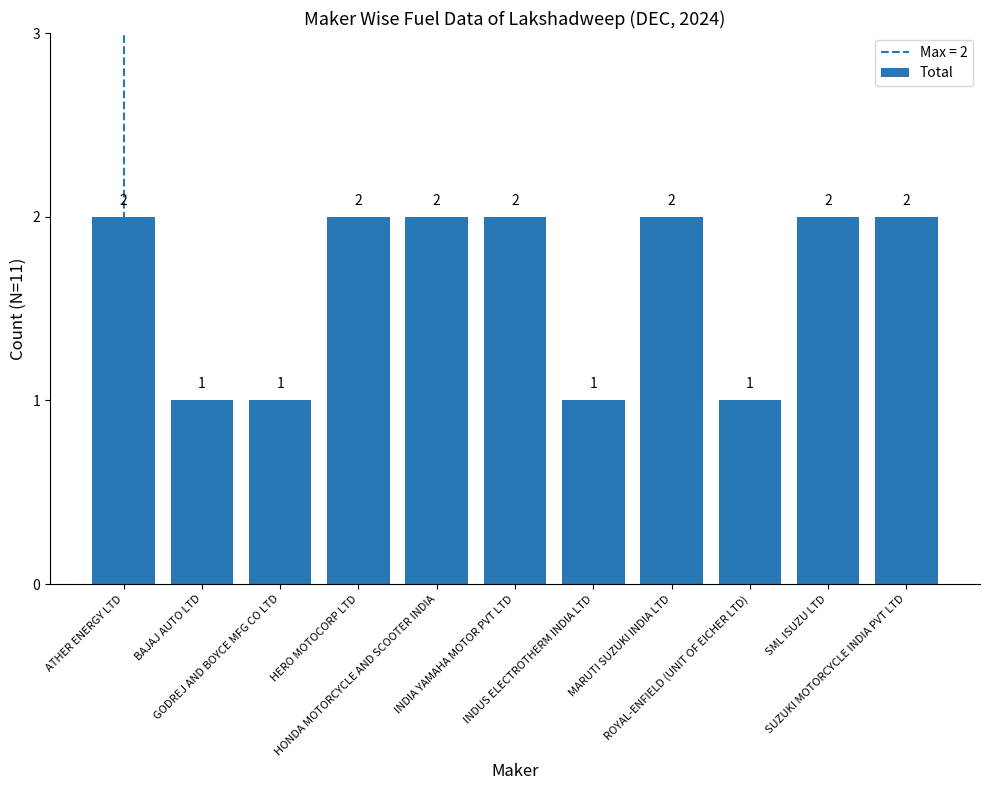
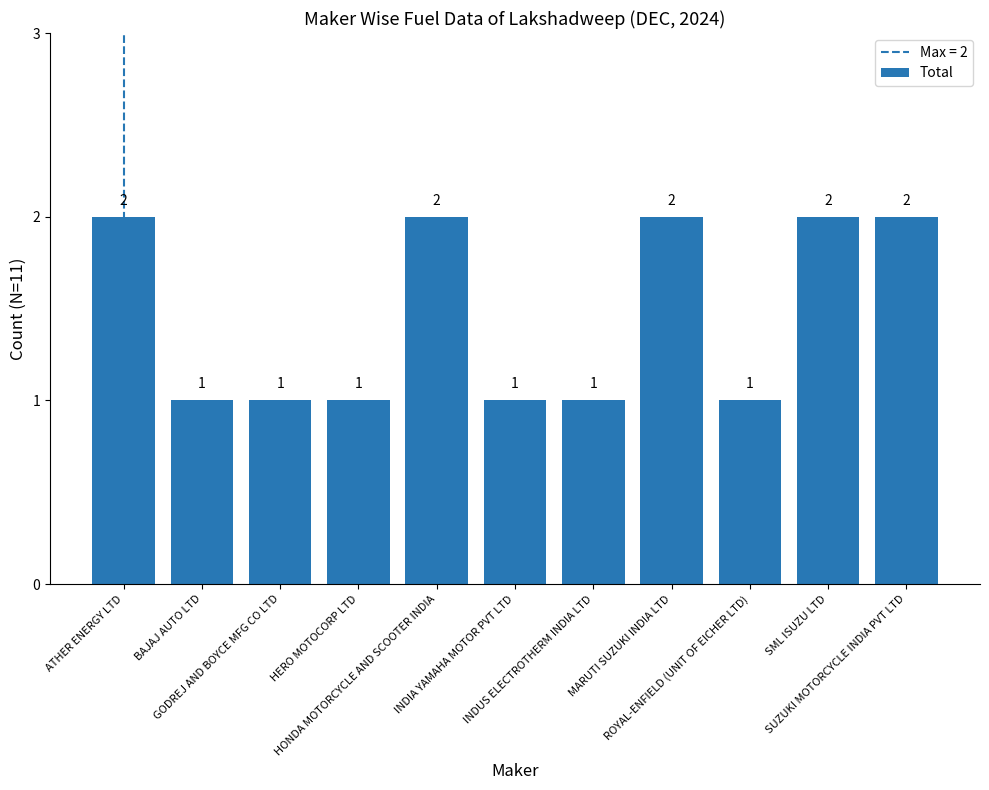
HERO MOTOCORP LTD: 2 -> 1
INDIA YAMAHA MOTOR PVT LTD: 2 -> 1
